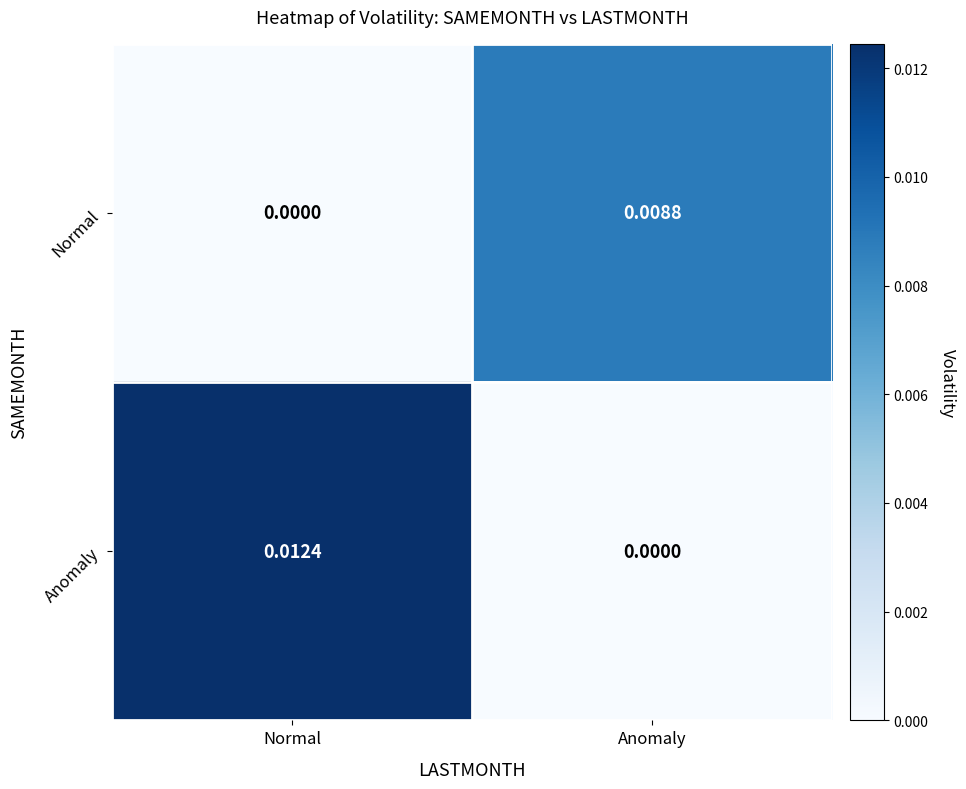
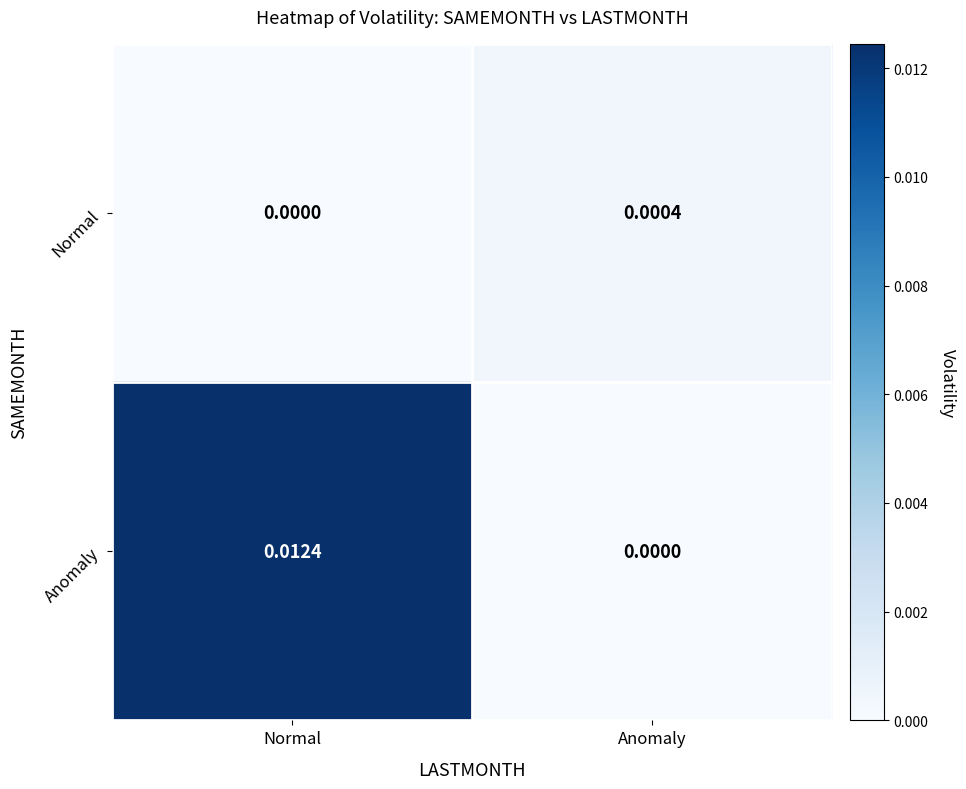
Normal, Anomaly: 0.0088 -> 0.0004
